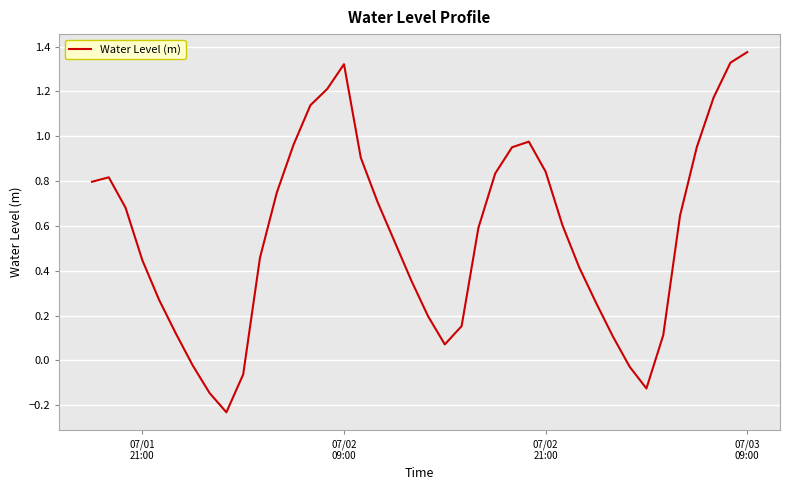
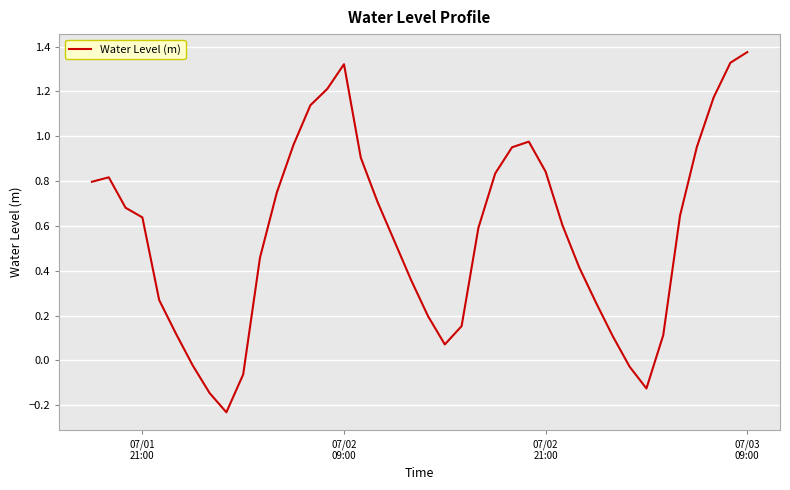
07/01 21:00: 0.45 -> 0.64
